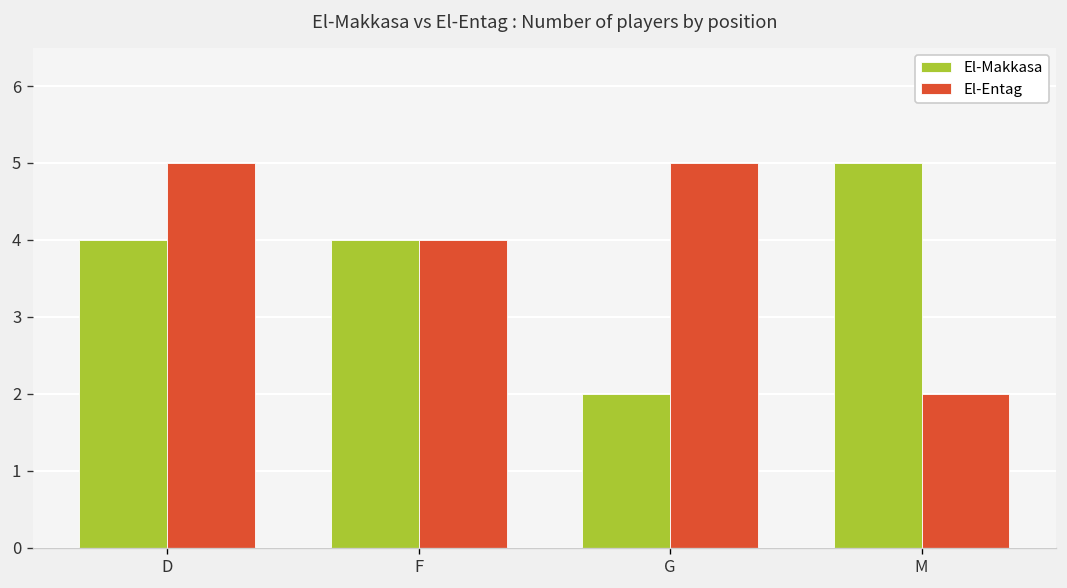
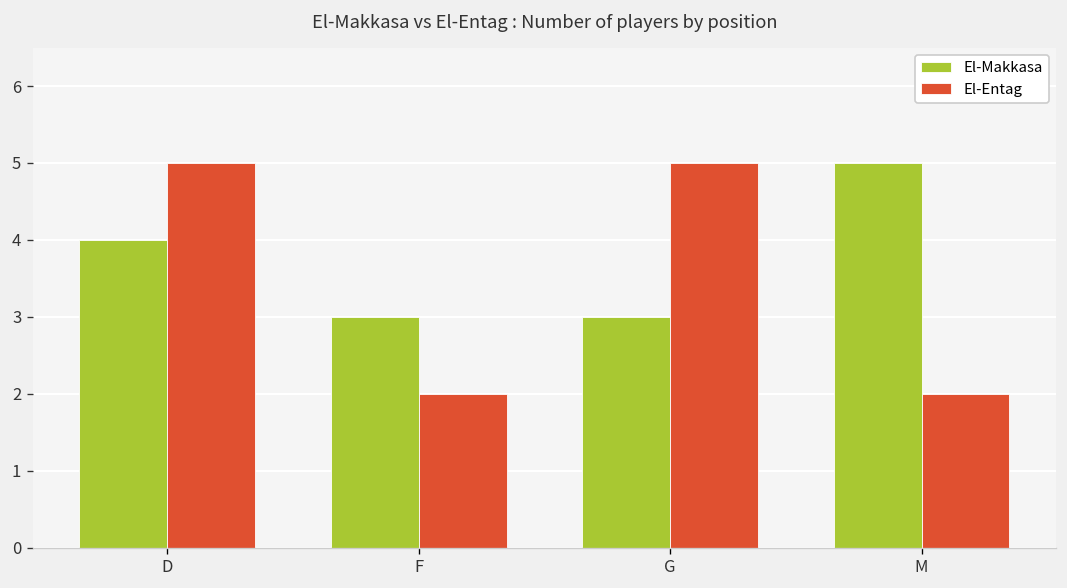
El-Makkasa, F: 4 -> 3
El-Entag, F: 4 -> 2
El-Makkasa, G: 2 -> 3
